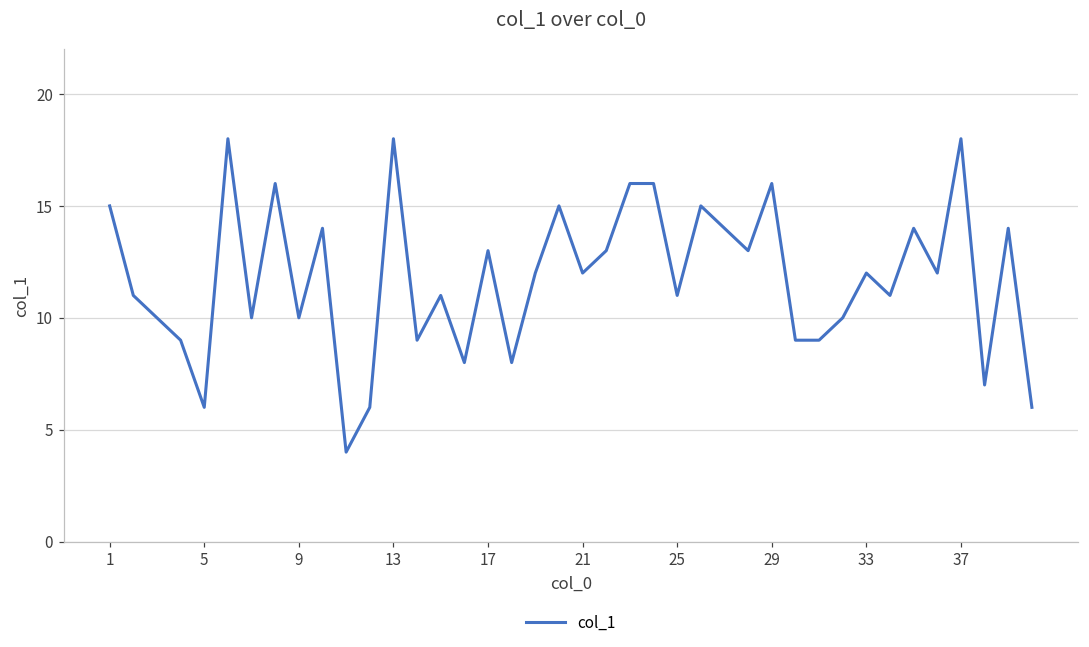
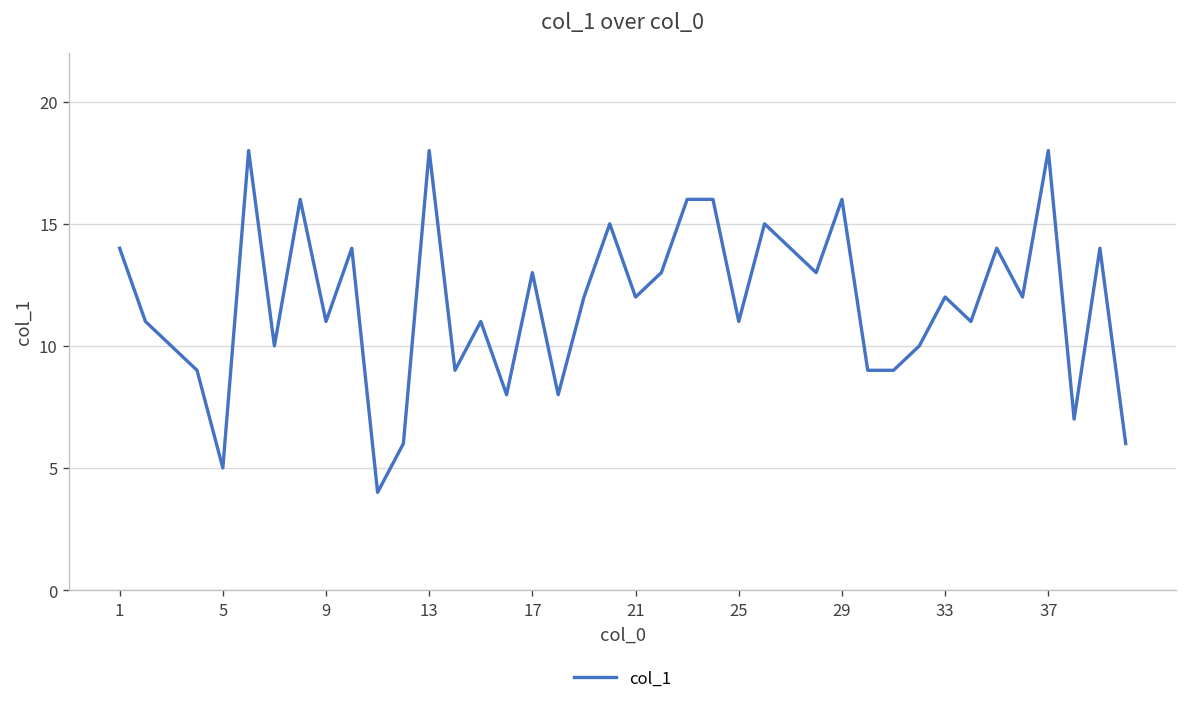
1: 15 -> 14
5: 6 -> 5
9: 10 -> 11
